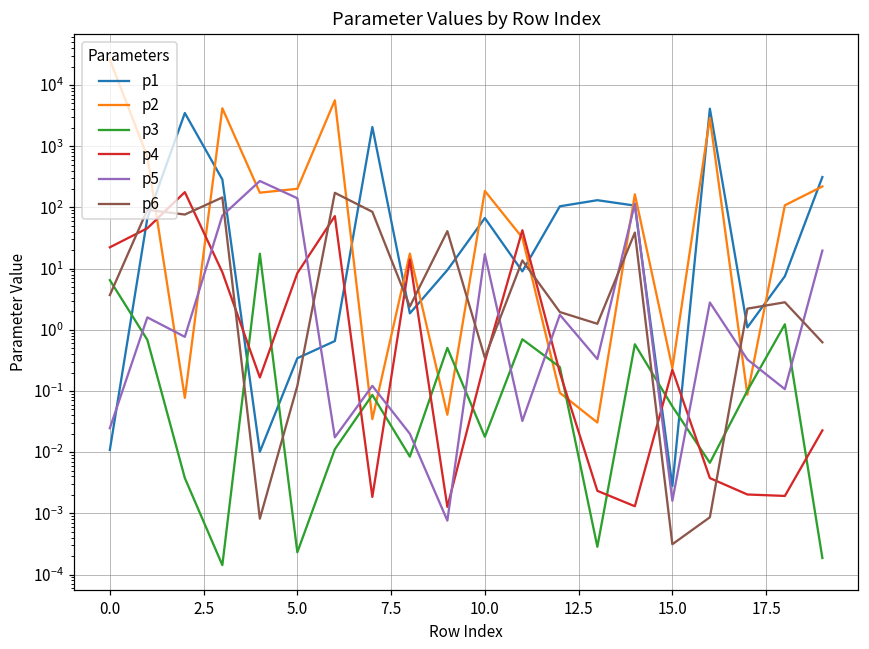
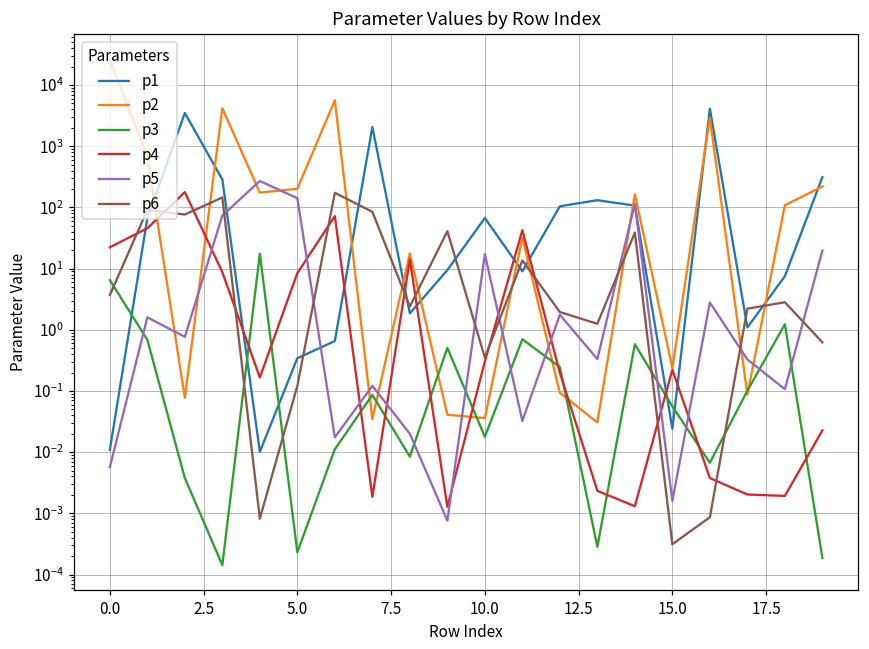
p5, 0.0: 0.02 -> 0.006
p2, 10.0: 190 -> 0.04
p1, 15.0: 0.003 -> 0.024
